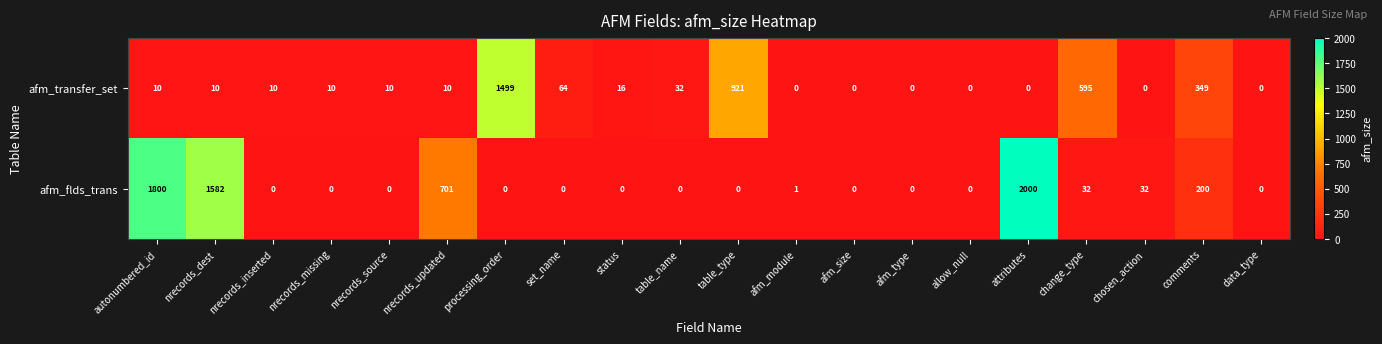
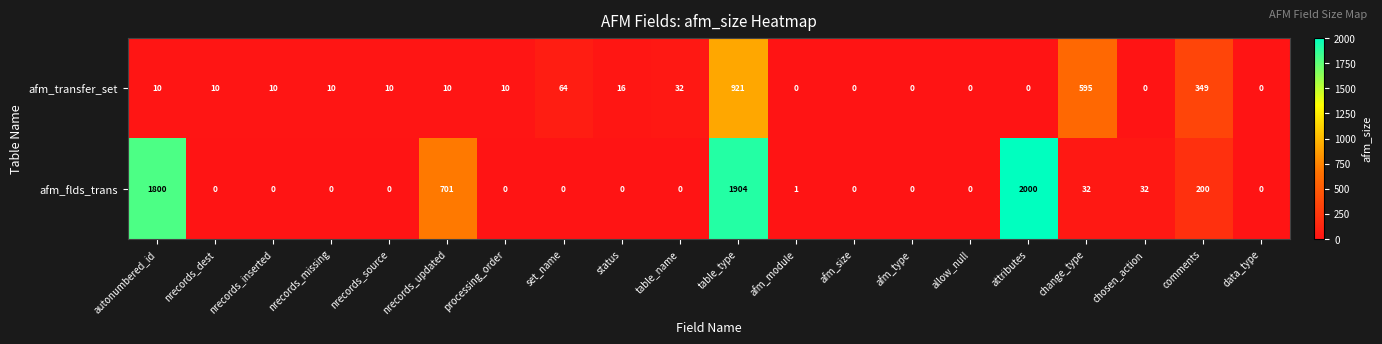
afm_transfer_set, processing_order: 1499 -> 10
afm_flds_trans, nrecords_dest: 1582 -> 0
afm_flds_trans, table_type: 0 -> 1904
